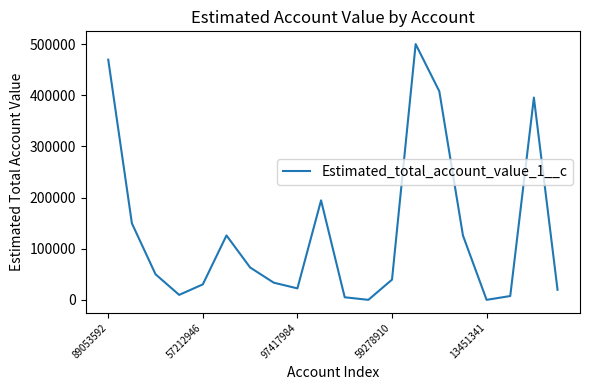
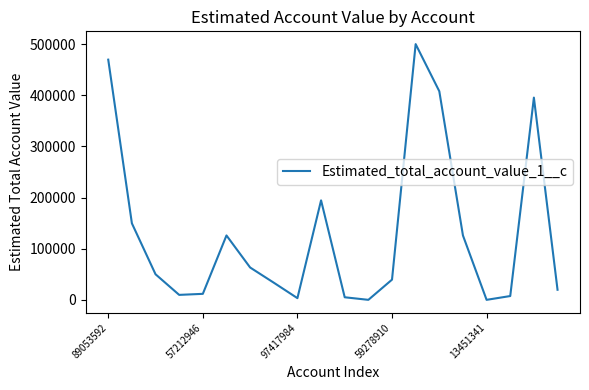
57212946: 30000 -> 10000
97417984: 20000 -> 0
